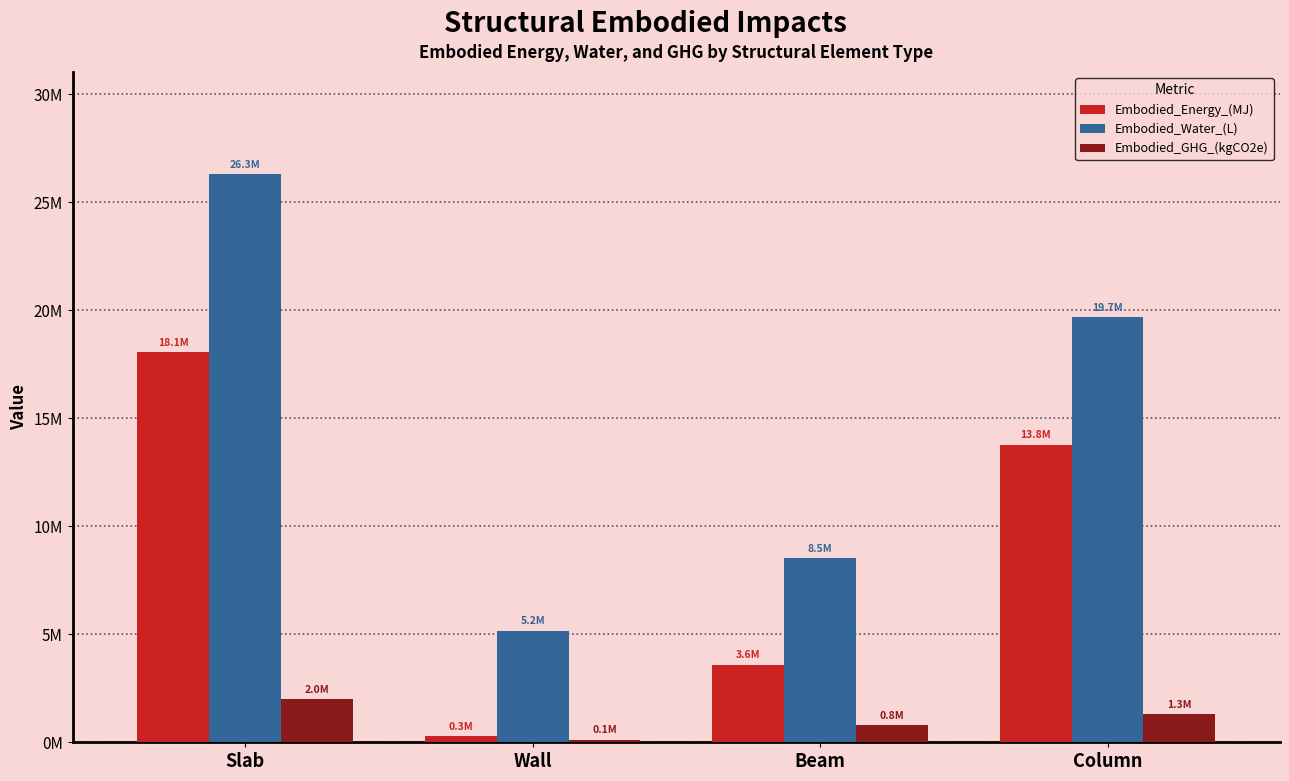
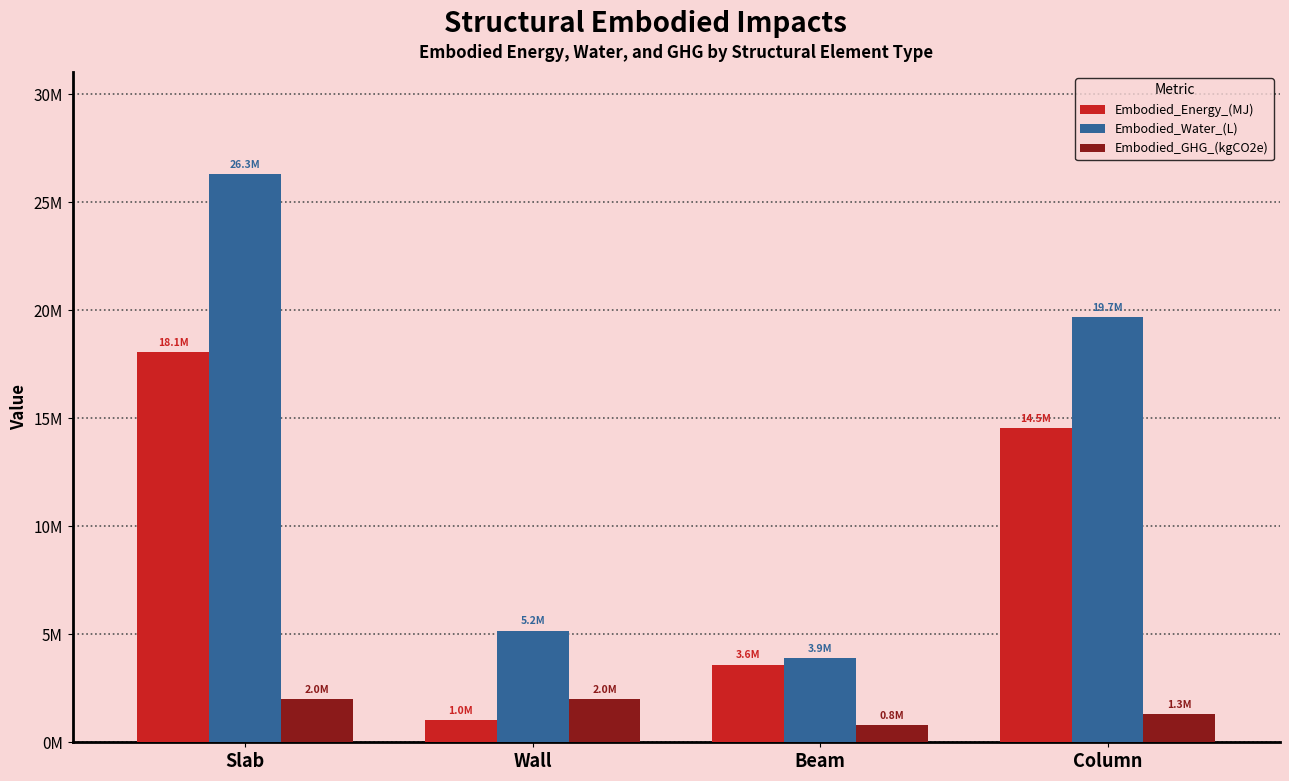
Embodied_Energy_(MJ), Wall: 0.3M -> 1.0M
Embodied_GHG_(kgCO2e), Wall: 0.1M -> 2.0M
Embodied_Water_(L), Beam: 8.5M -> 3.9M
Embodied_Energy_(MJ), Column: 13.8M -> 14.5M
